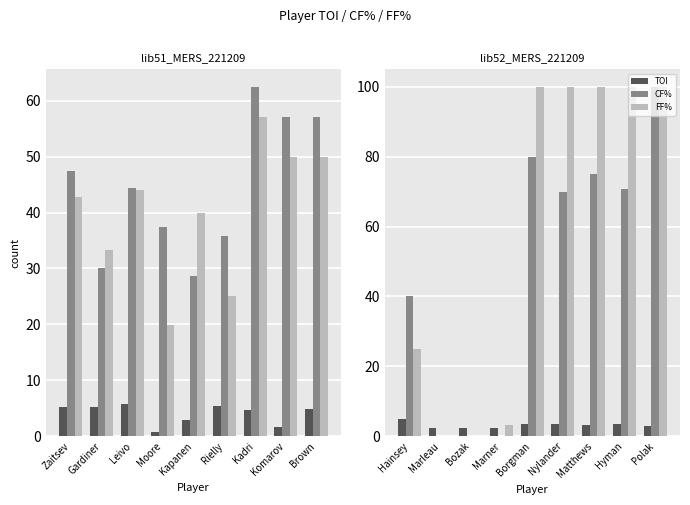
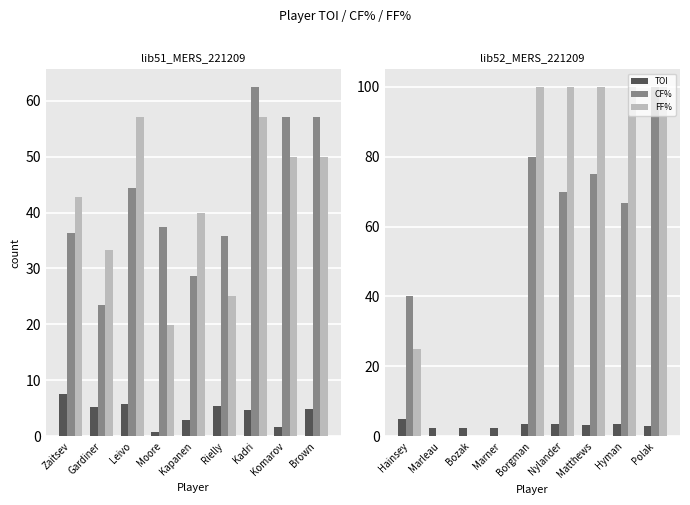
lib51_MERS_221209, TOI, Zaitsev: 5 -> 8
lib51_MERS_221209, CF%, Zaitsev: 48 -> 36
lib51_MERS_221209, CF%, Gardiner: 30 -> 24
lib51_MERS_221209, FF%, Leivo: 44 -> 57
lib52_MERS_221209, FF%, Marner: 3 -> 0
lib52_MERS_221209, CF%, Hyman: 71 -> 67
